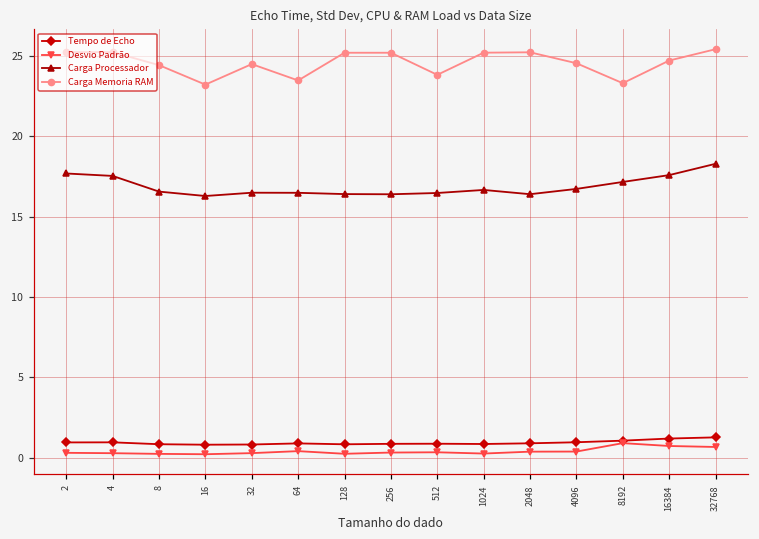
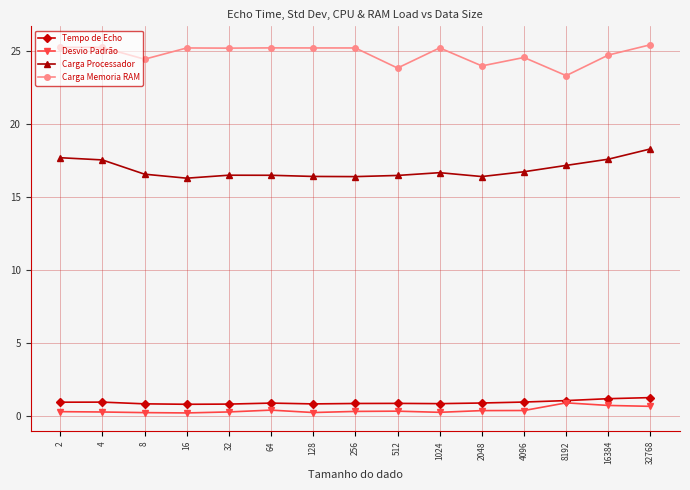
Carga Memoria RAM, 16: 23.2 -> 25.2
Carga Memoria RAM, 32: 24.5 -> 25.2
Carga Memoria RAM, 64: 23.5 -> 25.2
Carga Memoria RAM, 2048: 25.2 -> 24.0
